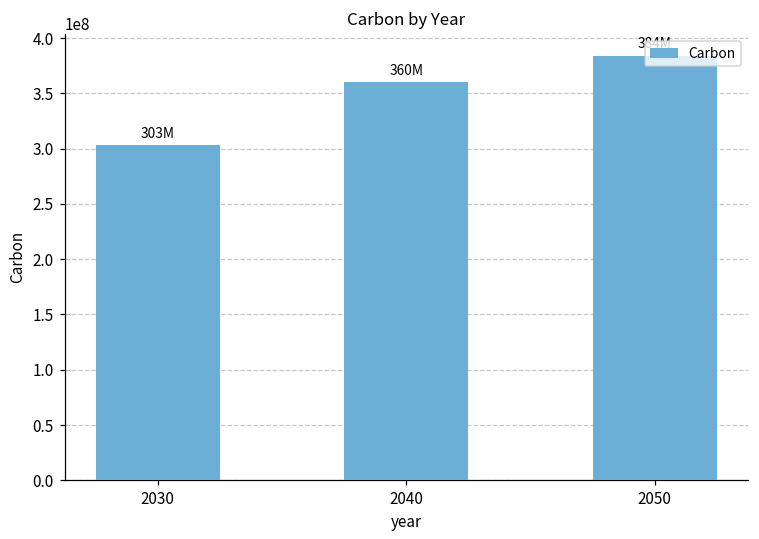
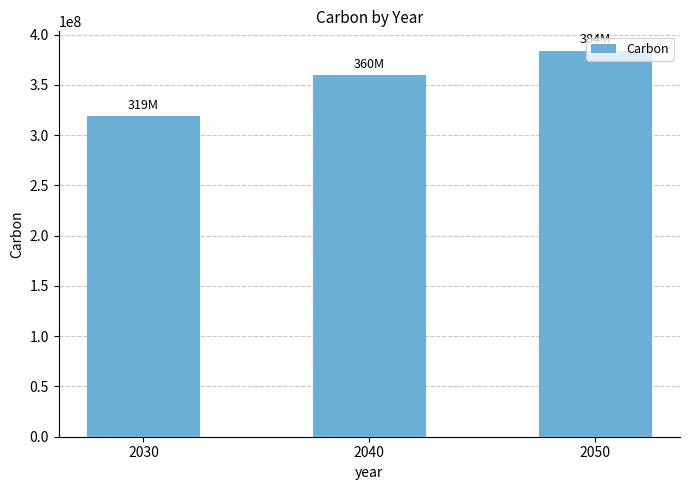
2030: 303M -> 319M
